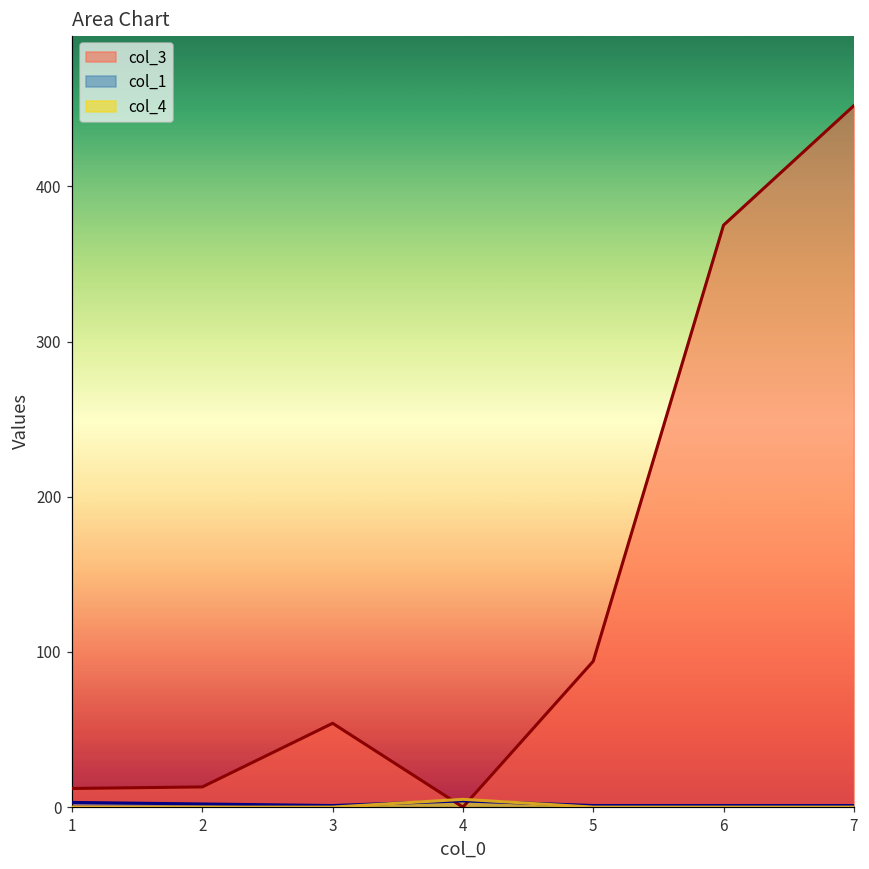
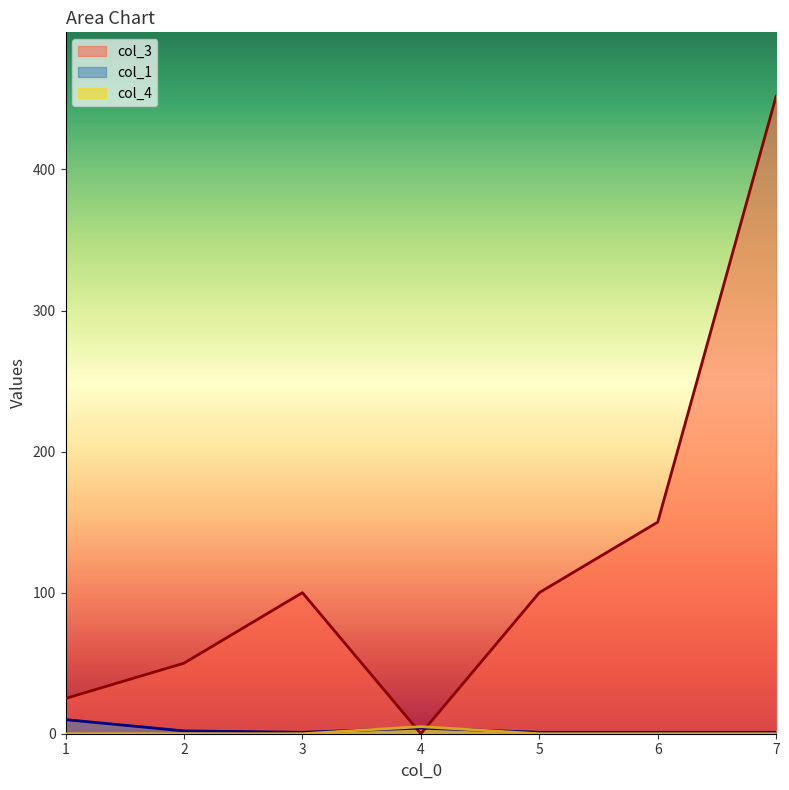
col_3, 1: 12 -> 25
col_1, 1: 3 -> 10
col_3, 2: 13 -> 50
col_3, 3: 54 -> 100
col_3, 5: 94 -> 100
col_3, 6: 375 -> 150
